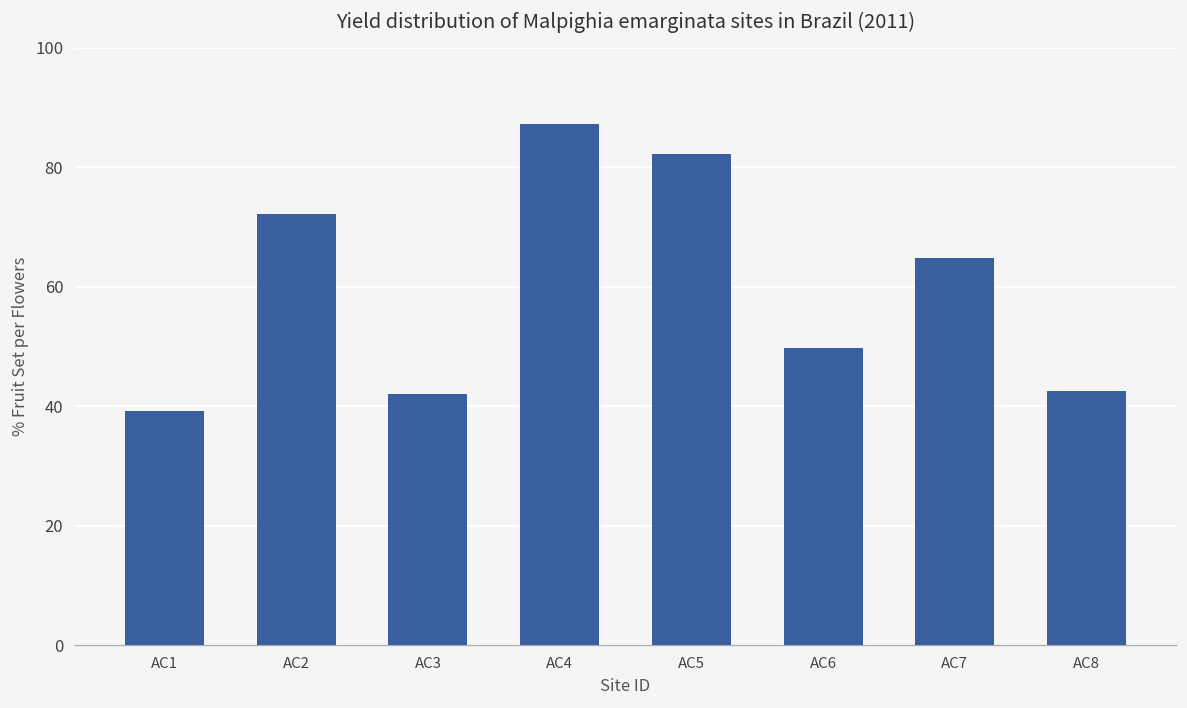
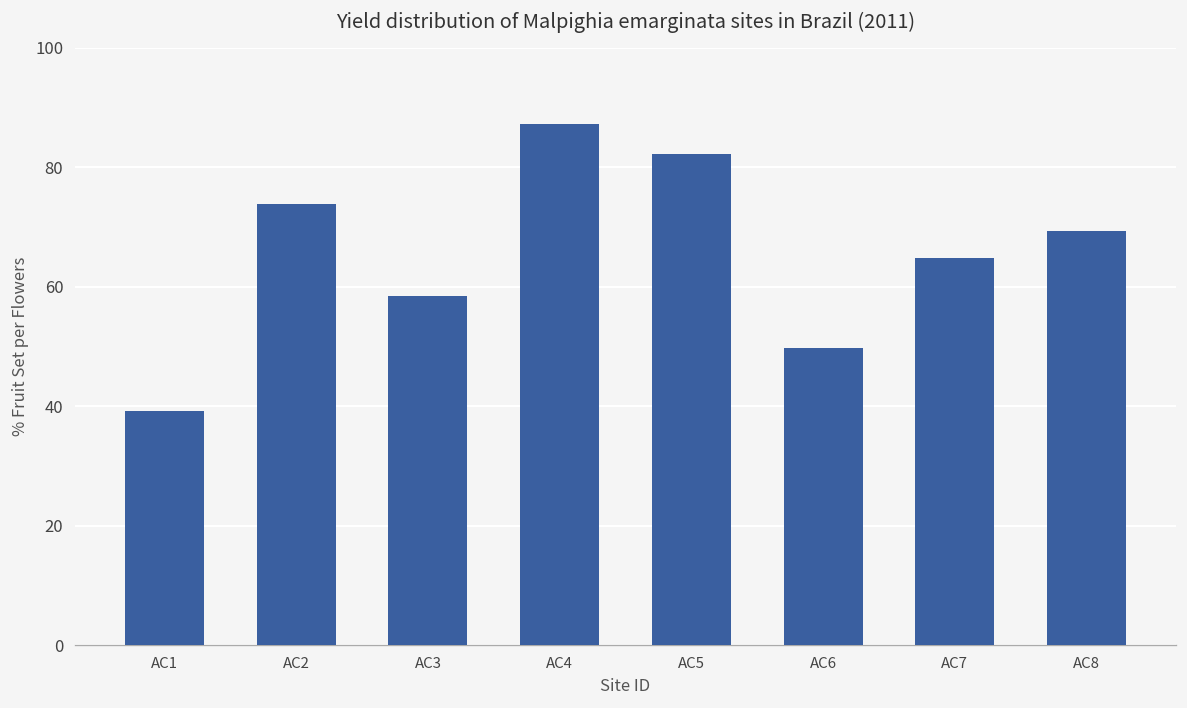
AC2: 72 -> 74
AC3: 42 -> 59
AC8: 43 -> 69
